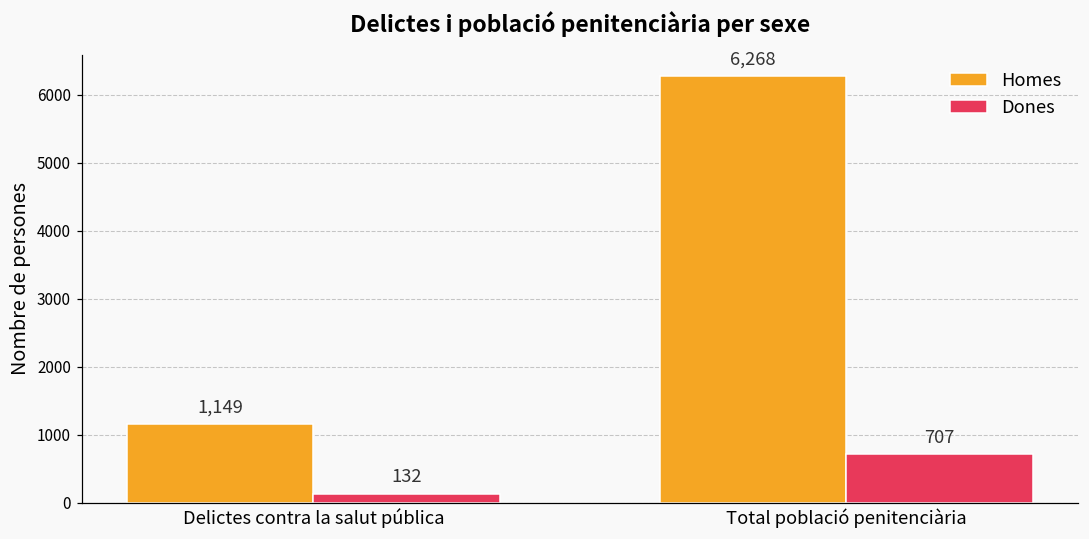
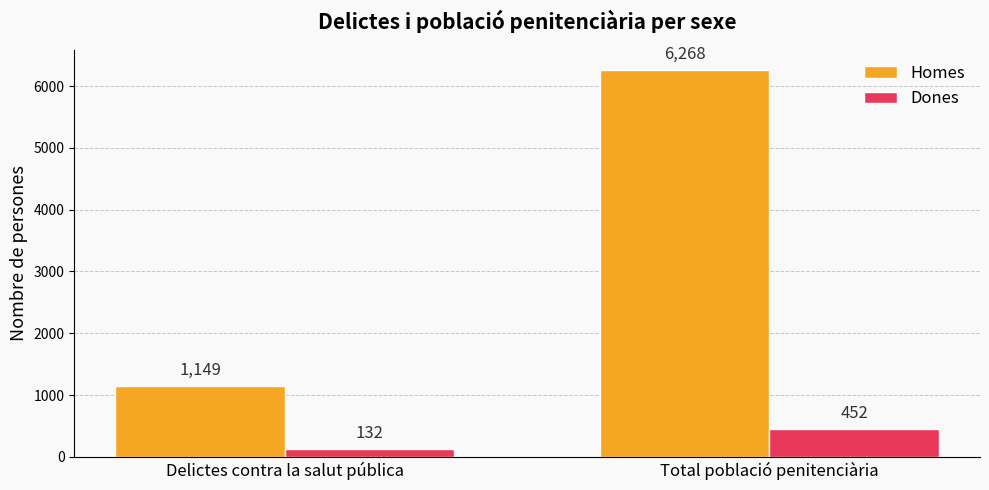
Dones, Total població penitenciària: 707 -> 452
